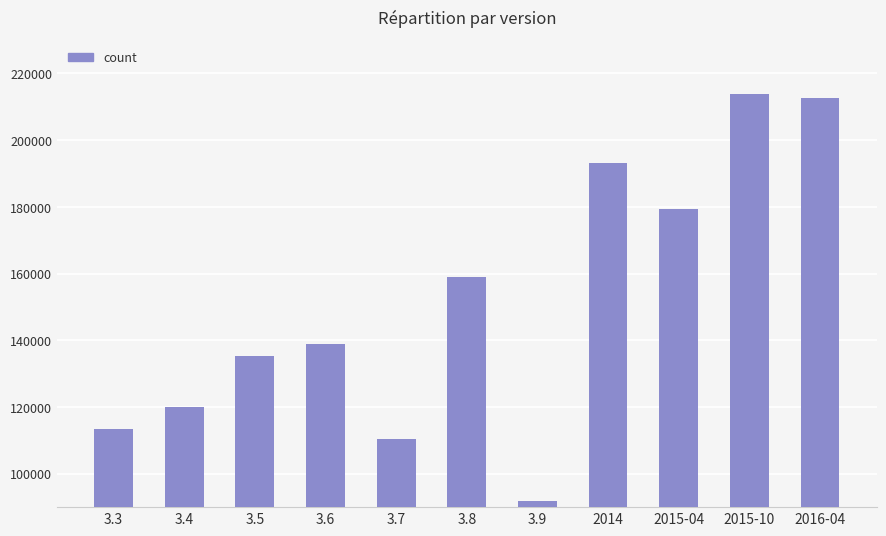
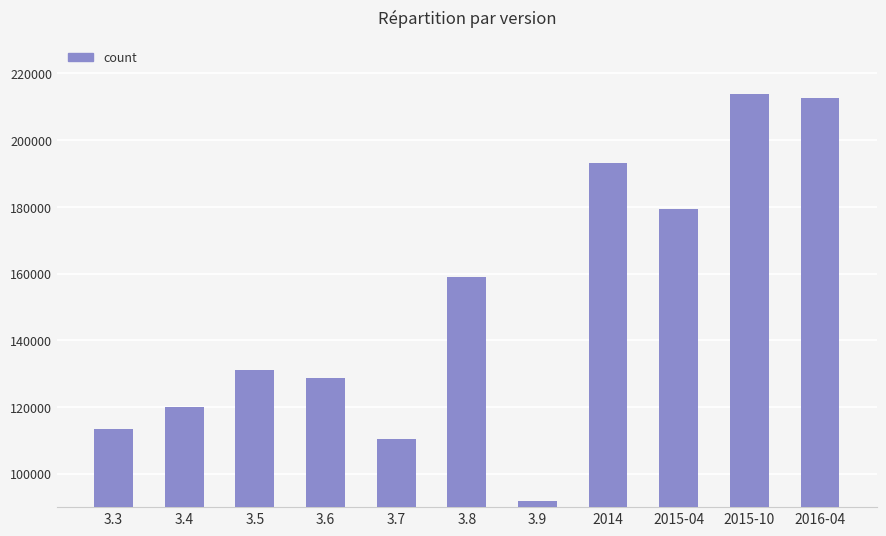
3.5: 135000 -> 131000
3.6: 139000 -> 129000
